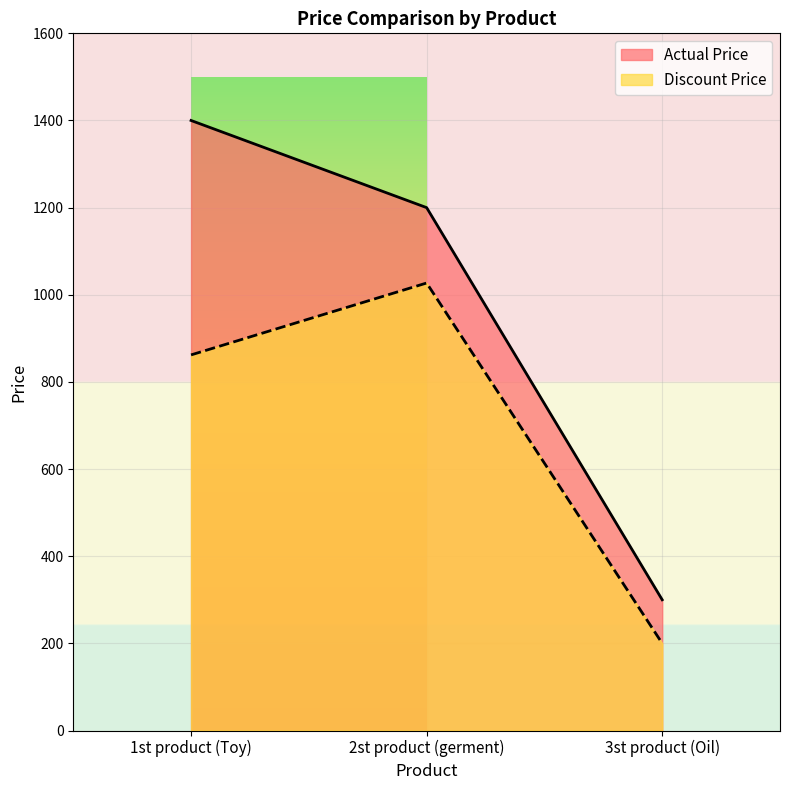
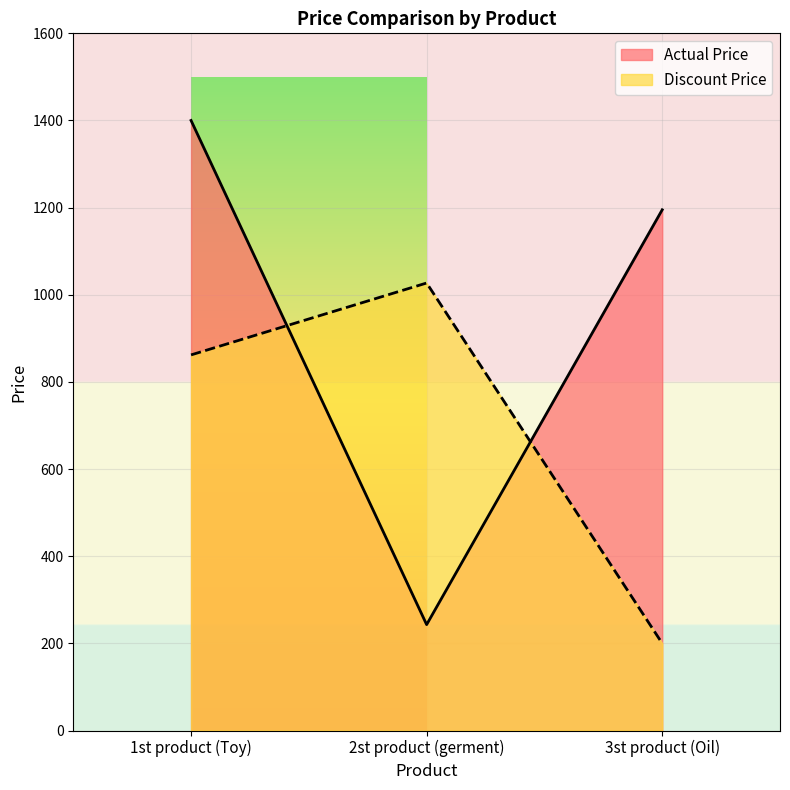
Actual Price, 2st product (germent): 1200 -> 240
Actual Price, 3st product (Oil): 300 -> 1200
